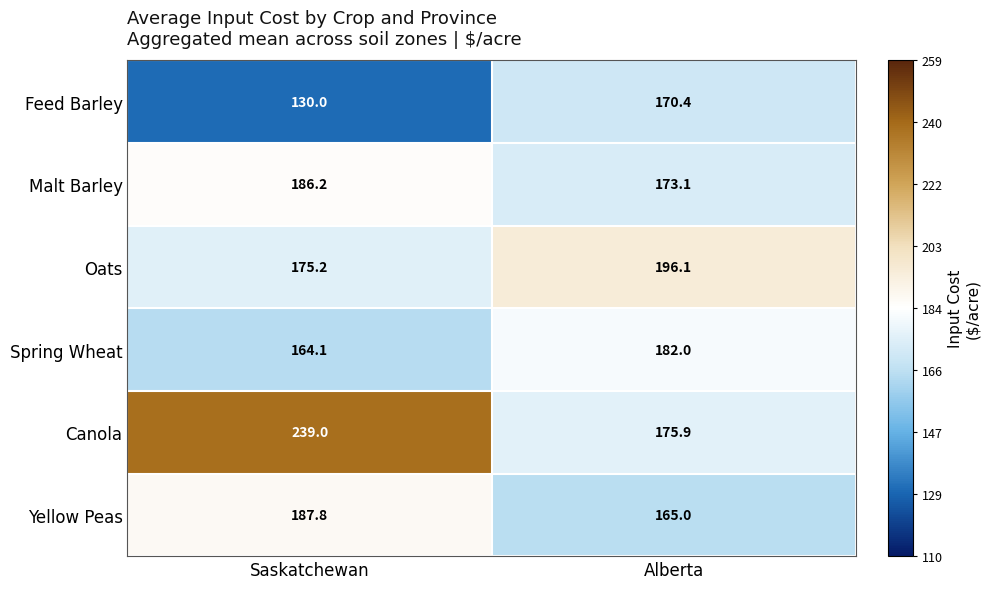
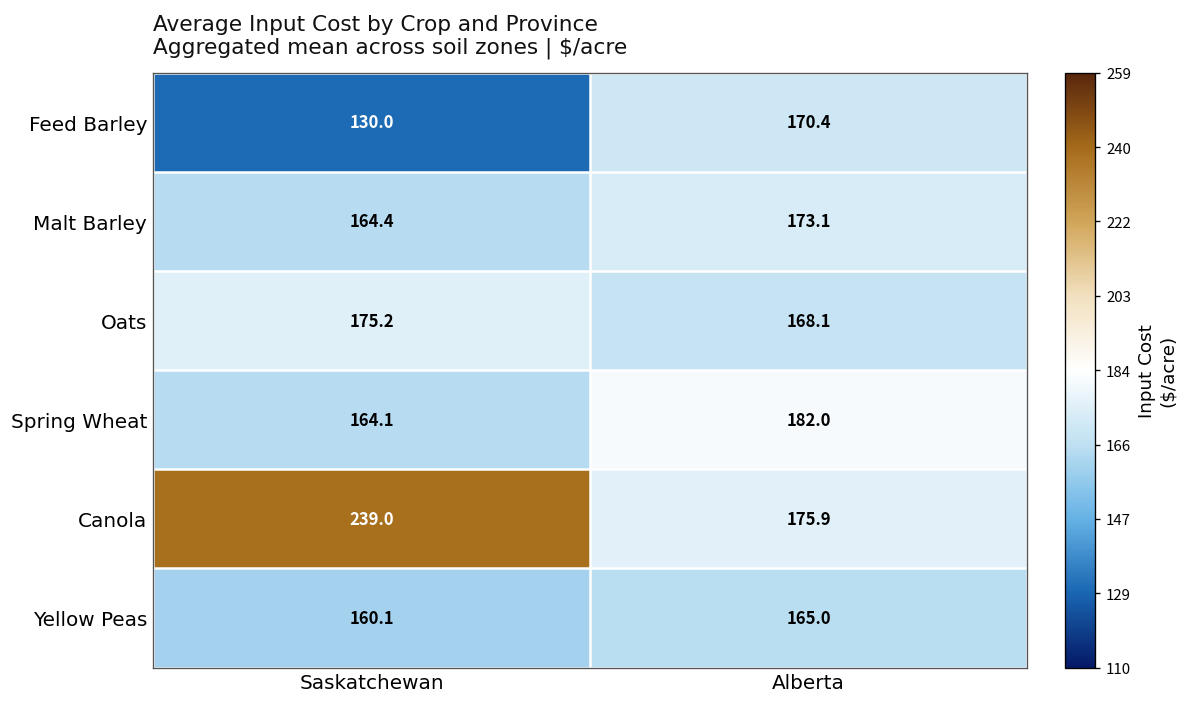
Malt Barley, Saskatchewan: 186.2 -> 164.4
Oats, Alberta: 196.1 -> 168.1
Yellow Peas, Saskatchewan: 187.8 -> 160.1
